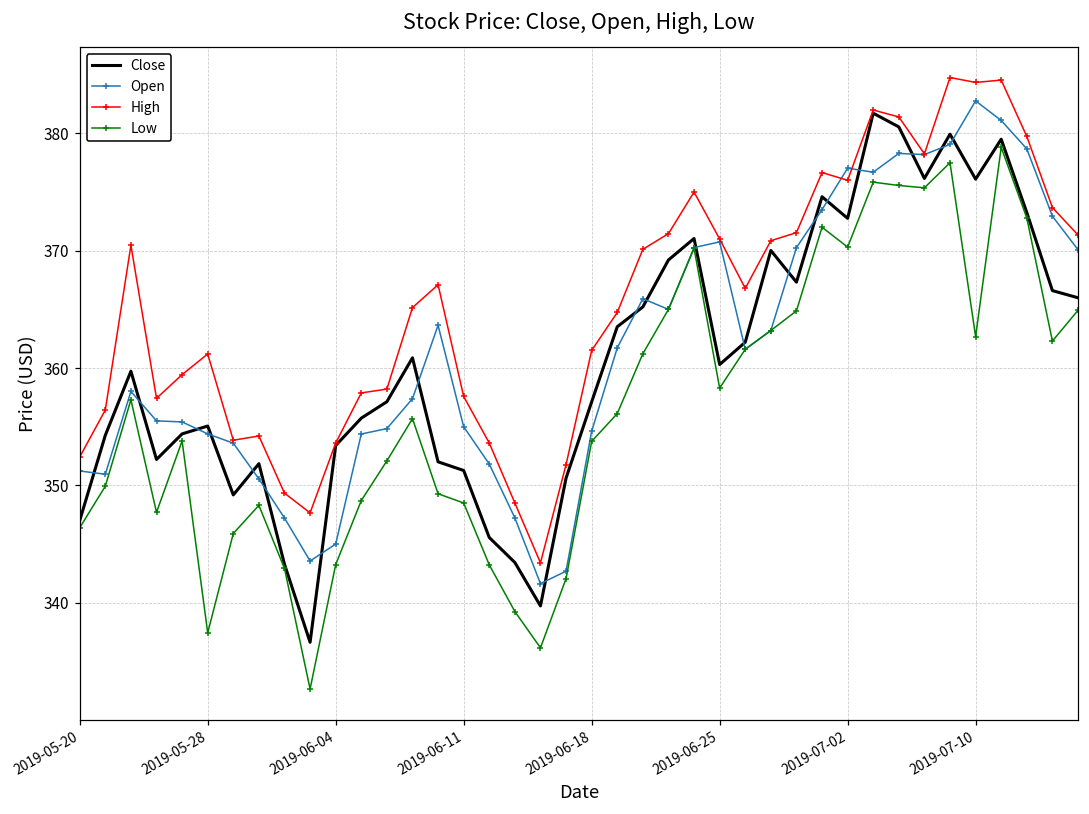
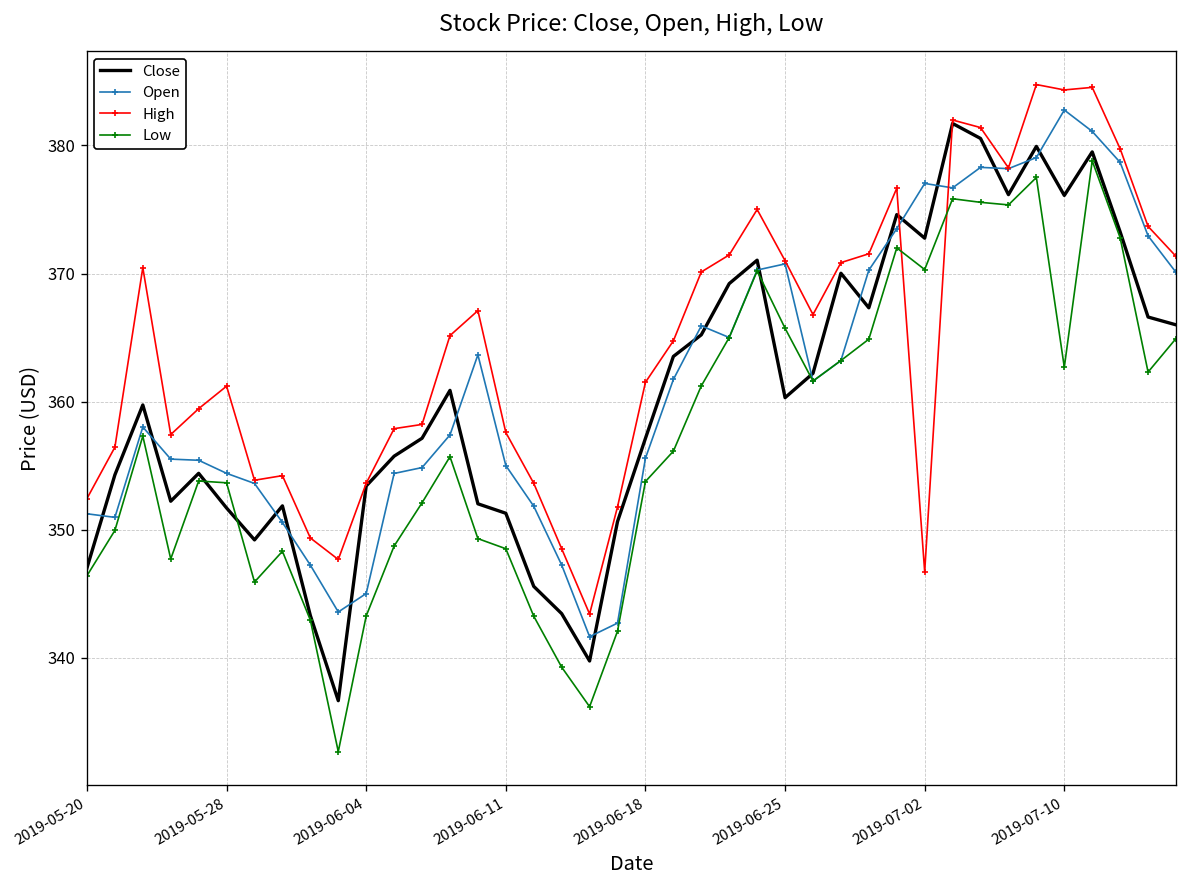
Close, 2019-05-28: 355.1 -> 351.7
Low, 2019-05-28: 337.4 -> 353.6
Open, 2019-06-18: 354.6 -> 355.6
Low, 2019-06-25: 358.3 -> 365.7
High, 2019-07-02: 376.0 -> 346.7
